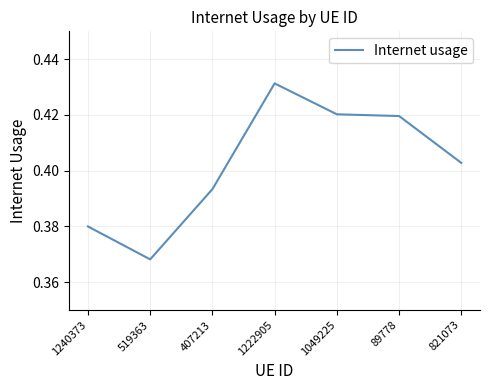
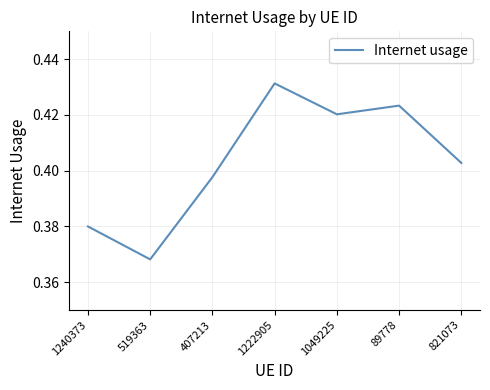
407213: 0.393 -> 0.398
89778: 0.420 -> 0.423
